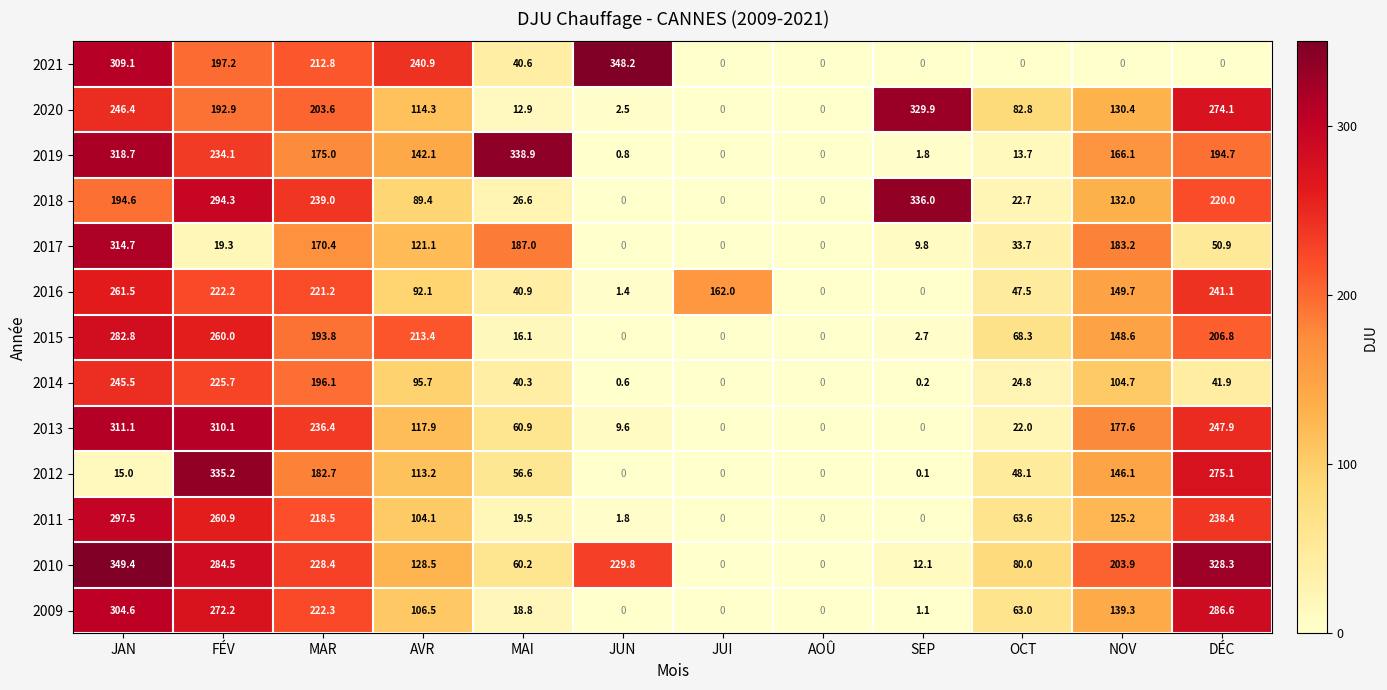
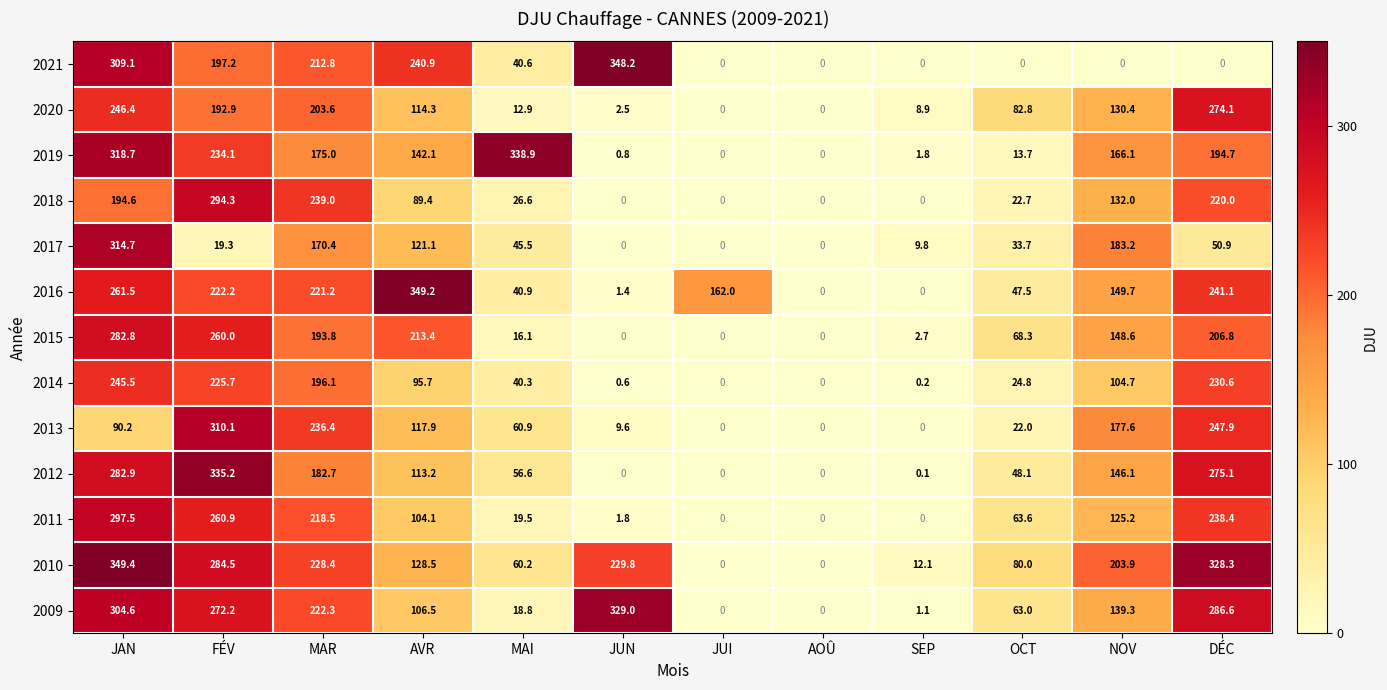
2020, SEP: 329.9 -> 8.9
2018, SEP: 336.0 -> 0
2017, MAI: 187.0 -> 45.5
2016, AVR: 92.1 -> 349.2
2014, DÉC: 41.9 -> 230.6
2013, JAN: 311.1 -> 90.2
2012, JAN: 15.0 -> 282.9
2009, JUN: 0 -> 329.0
